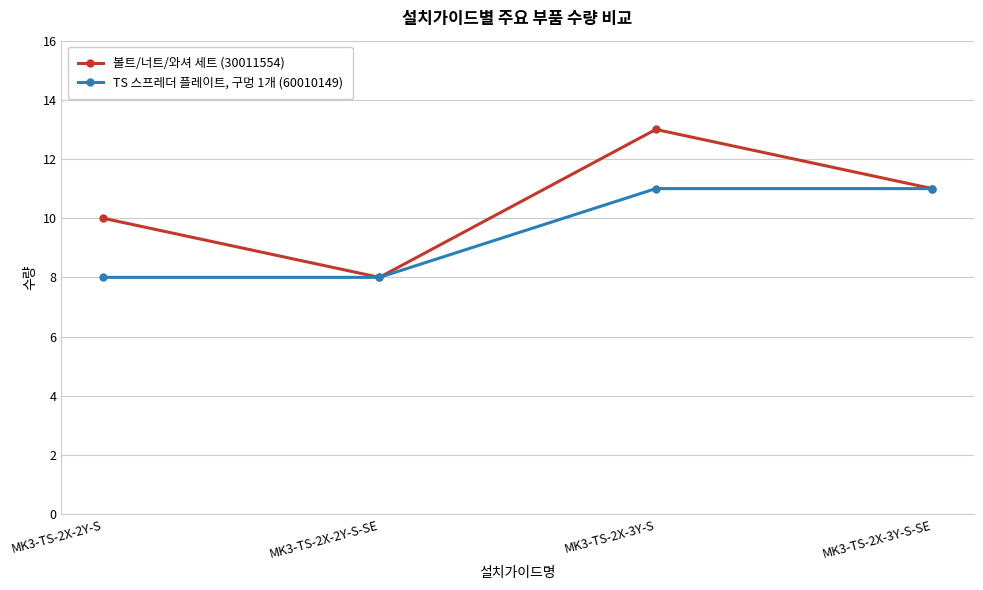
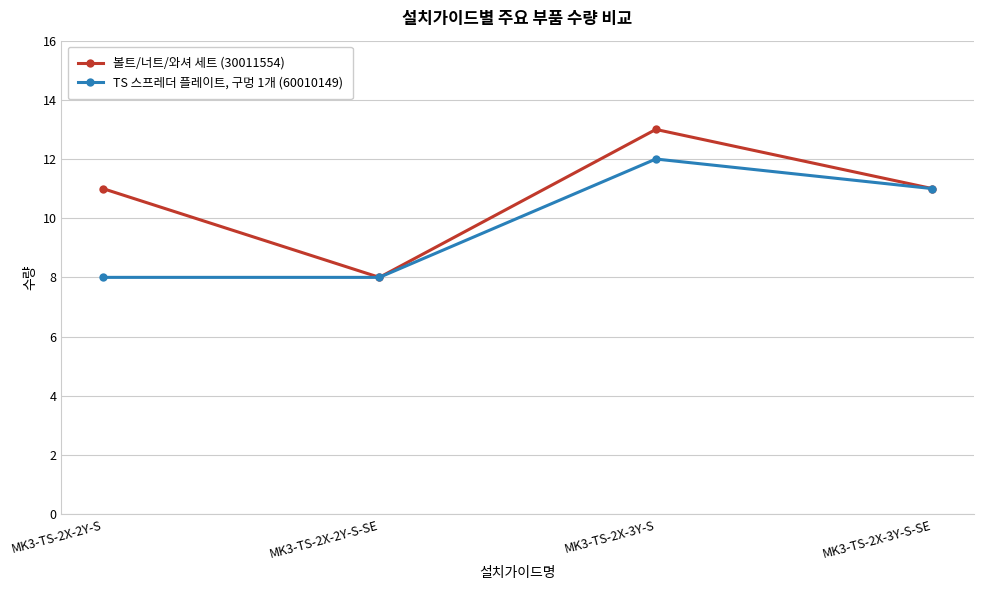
볼트/너트/와셔 세트 (30011554), MK3-TS-2X-2Y-S: 10 -> 11
TS 스프레더 플레이트, 구멍 1개 (60010149), MK3-TS-2X-3Y-S: 11 -> 12
